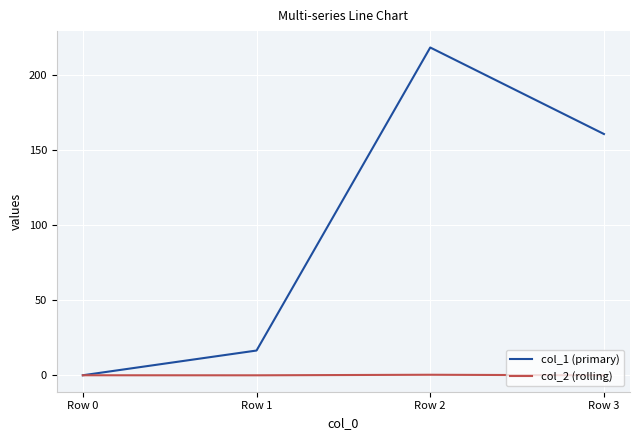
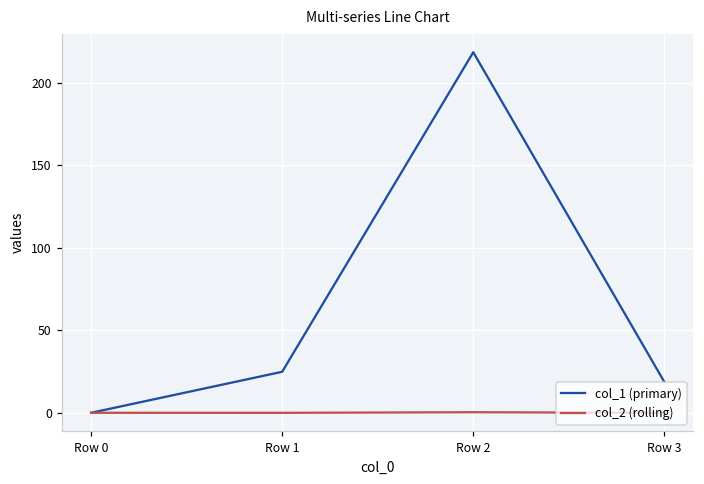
col_1 (primary), Row 1: 16 -> 25
col_1 (primary), Row 3: 161 -> 19
